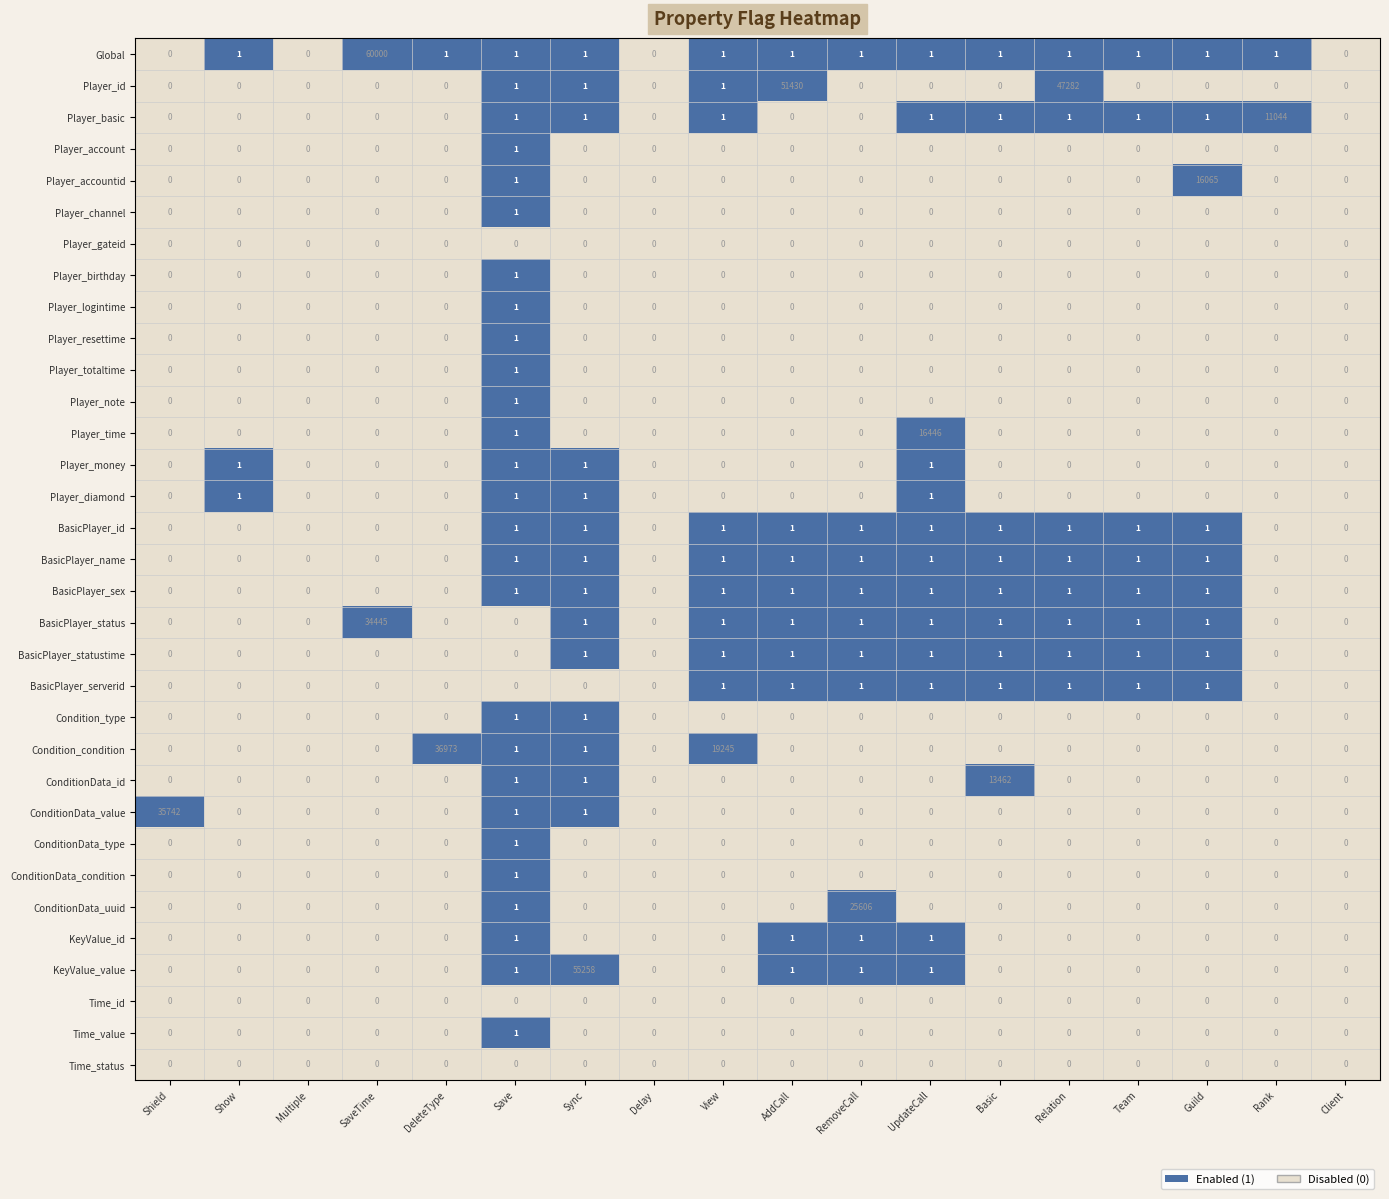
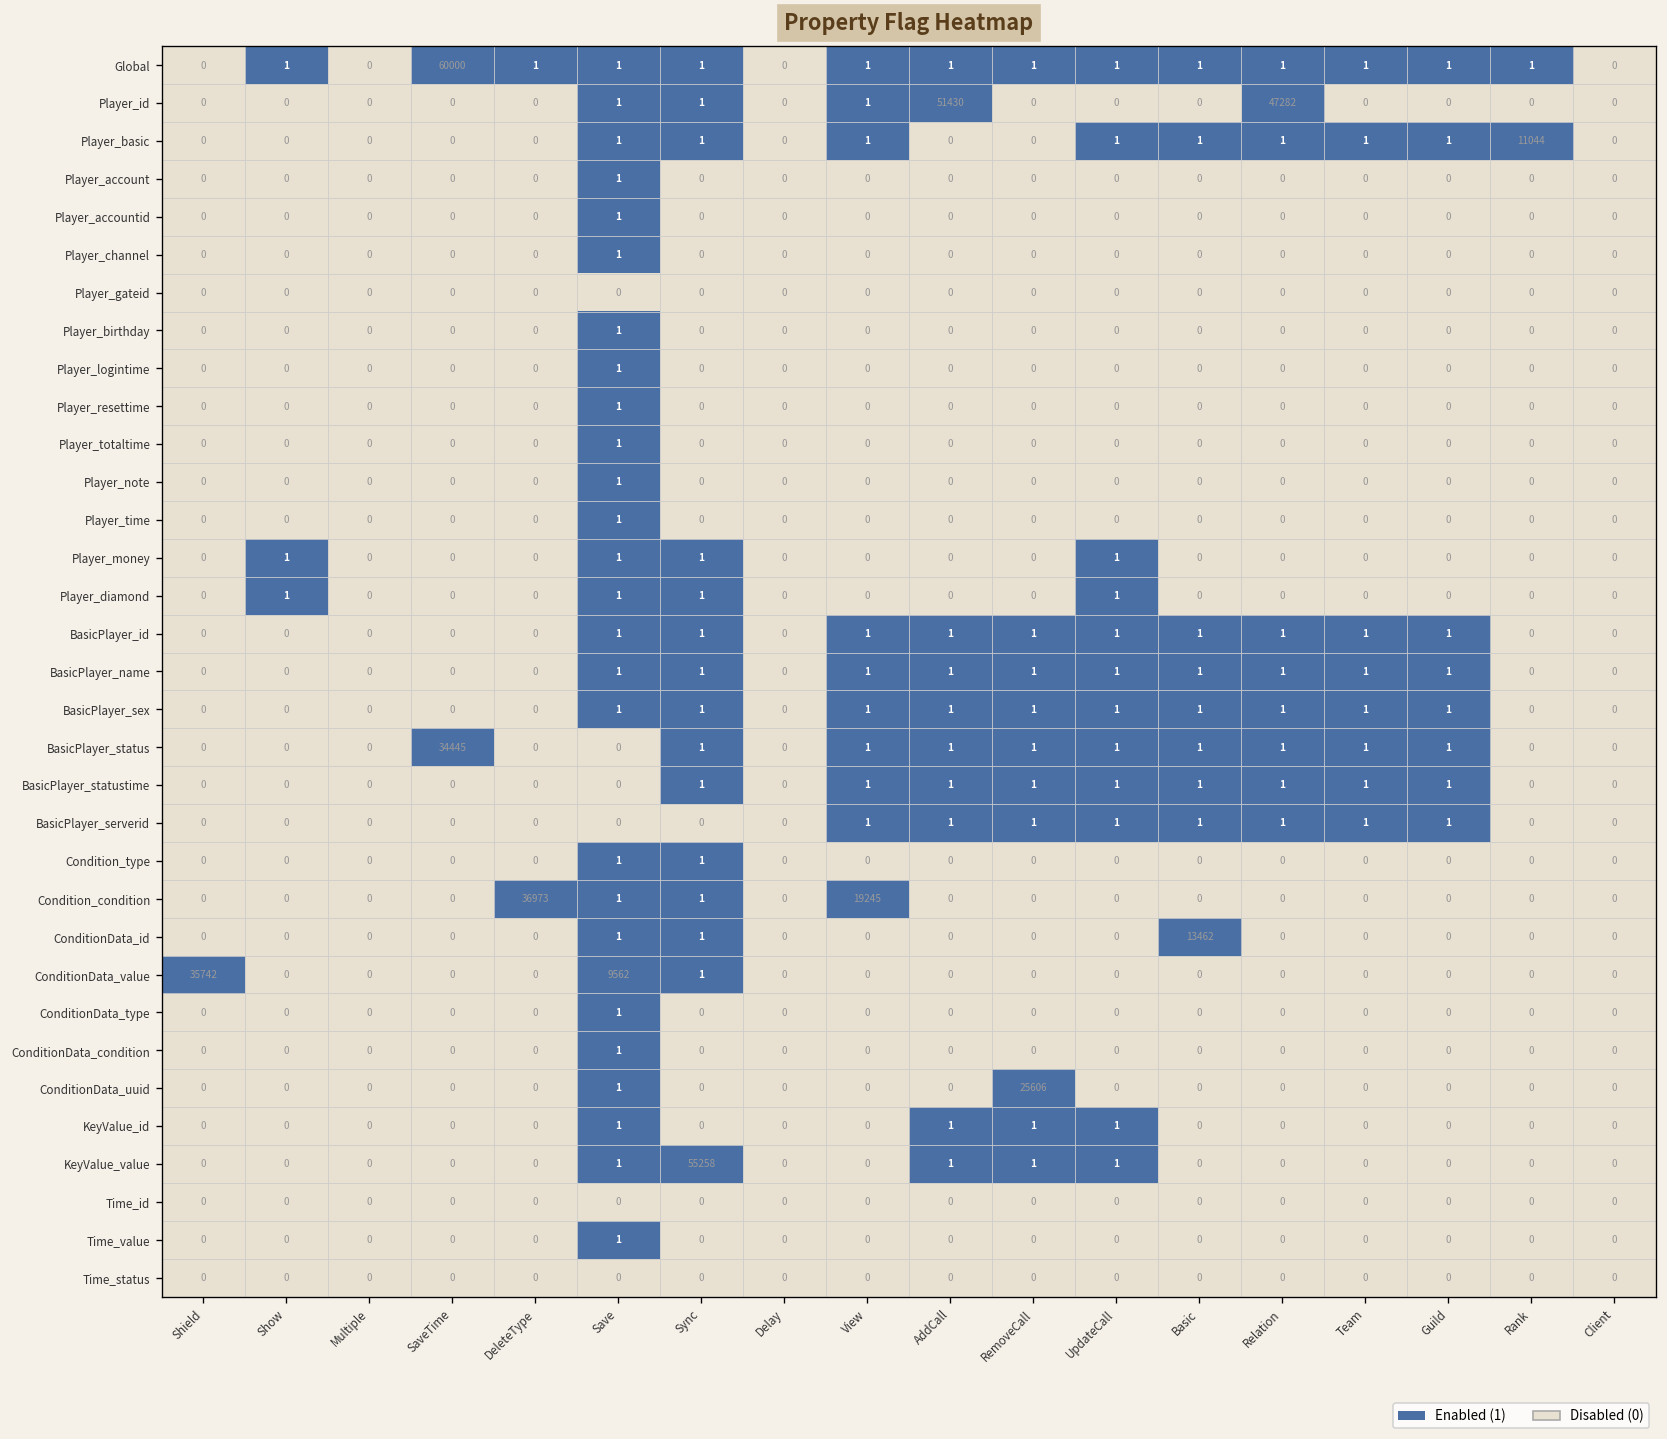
Player_accountid, Guild: 16065 -> 0
Player_time, UpdateCall: 16446 -> 0
ConditionData_value, Save: 1 -> 9562
